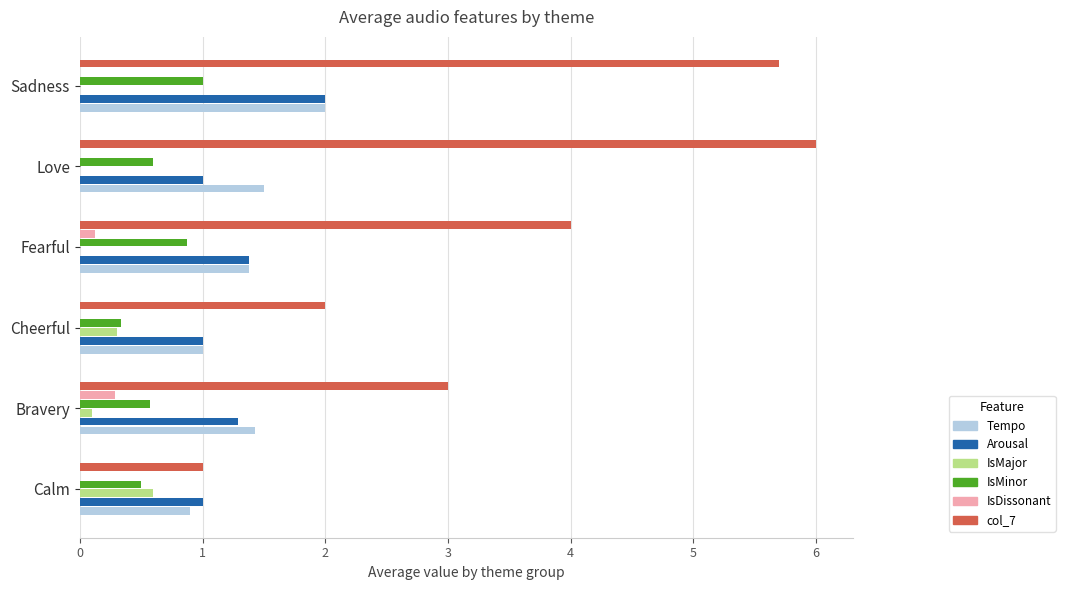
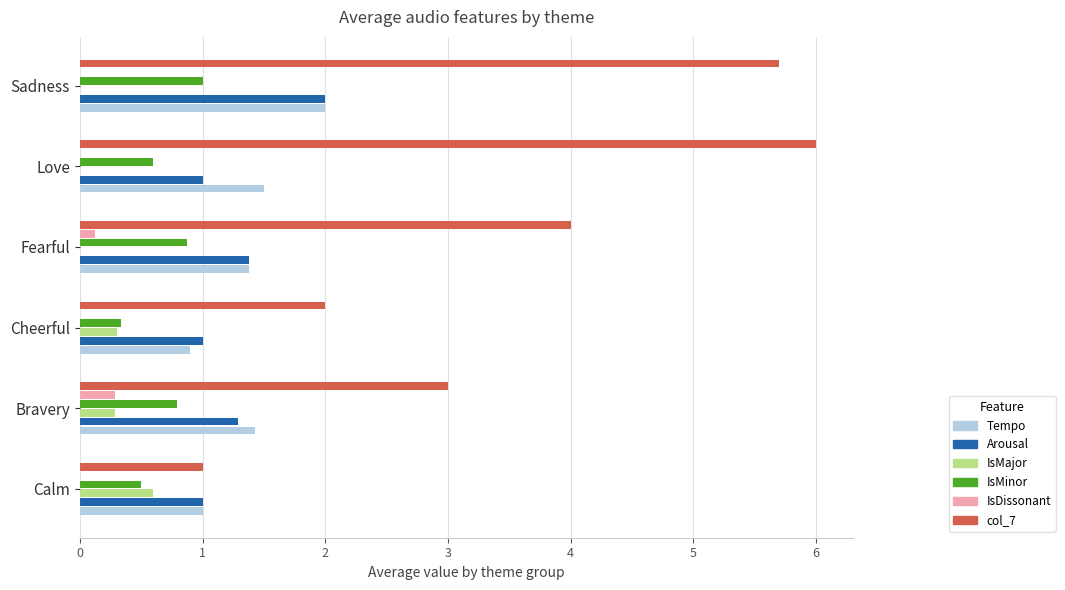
Tempo, Cheerful: 1.0 -> 0.9
IsMinor, Bravery: 0.57 -> 0.79
IsMajor, Bravery: 0.10 -> 0.29
Tempo, Calm: 0.9 -> 1.0
